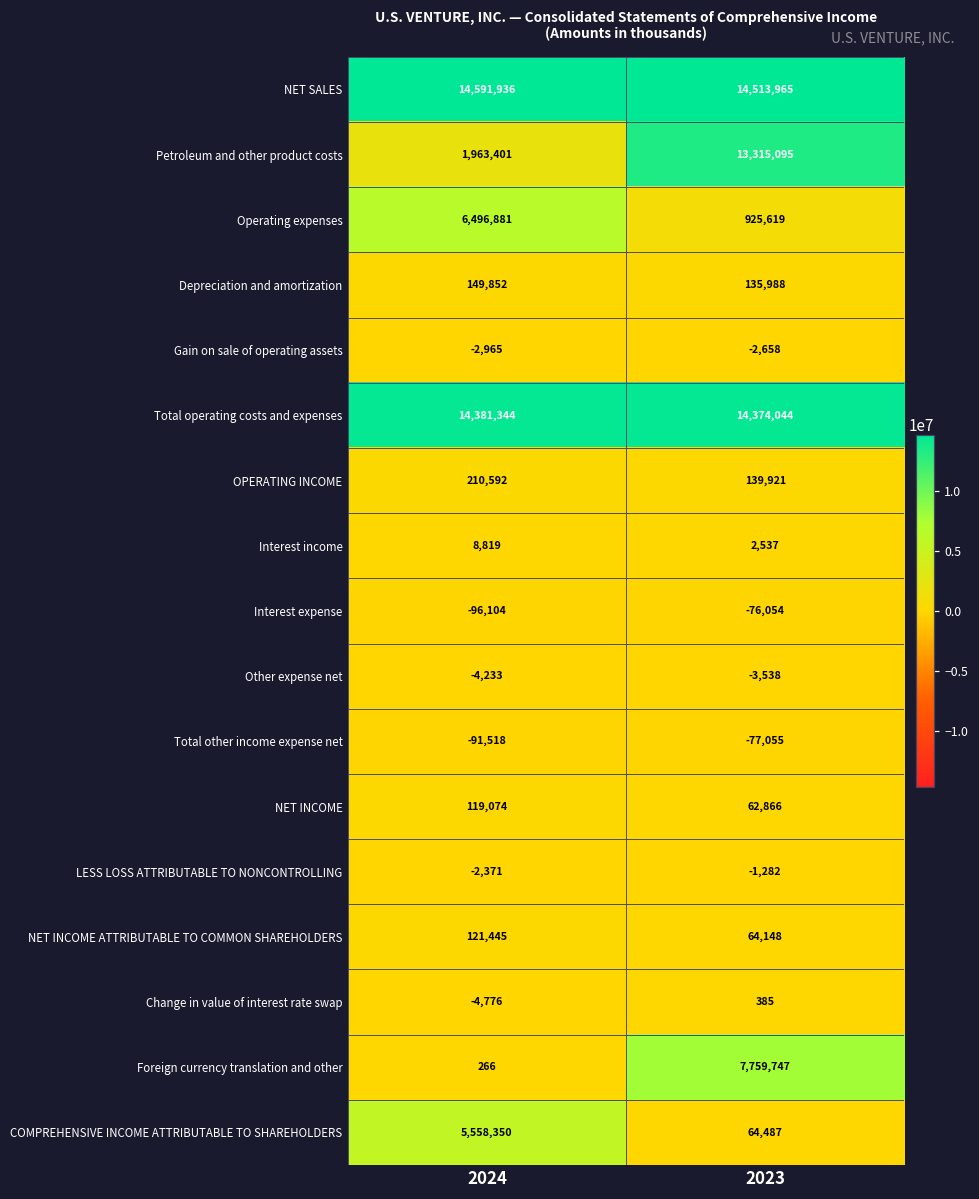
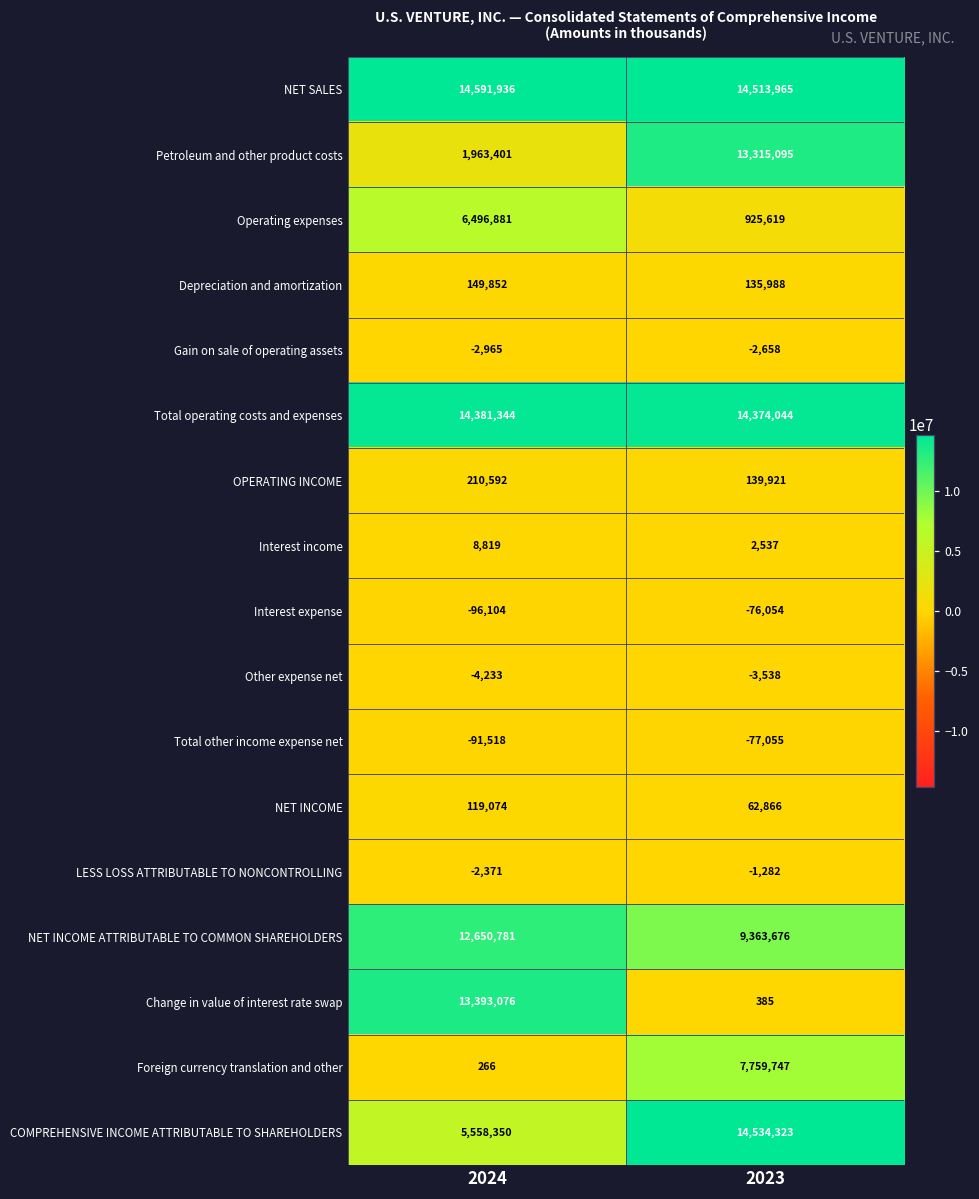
NET INCOME ATTRIBUTABLE TO COMMON SHAREHOLDERS, 2024: 121,445 -> 12,650,781
NET INCOME ATTRIBUTABLE TO COMMON SHAREHOLDERS, 2023: 64,148 -> 9,363,676
Change in value of interest rate swap, 2024: -4,776 -> 13,393,076
COMPREHENSIVE INCOME ATTRIBUTABLE TO SHAREHOLDERS, 2023: 64,487 -> 14,534,323
